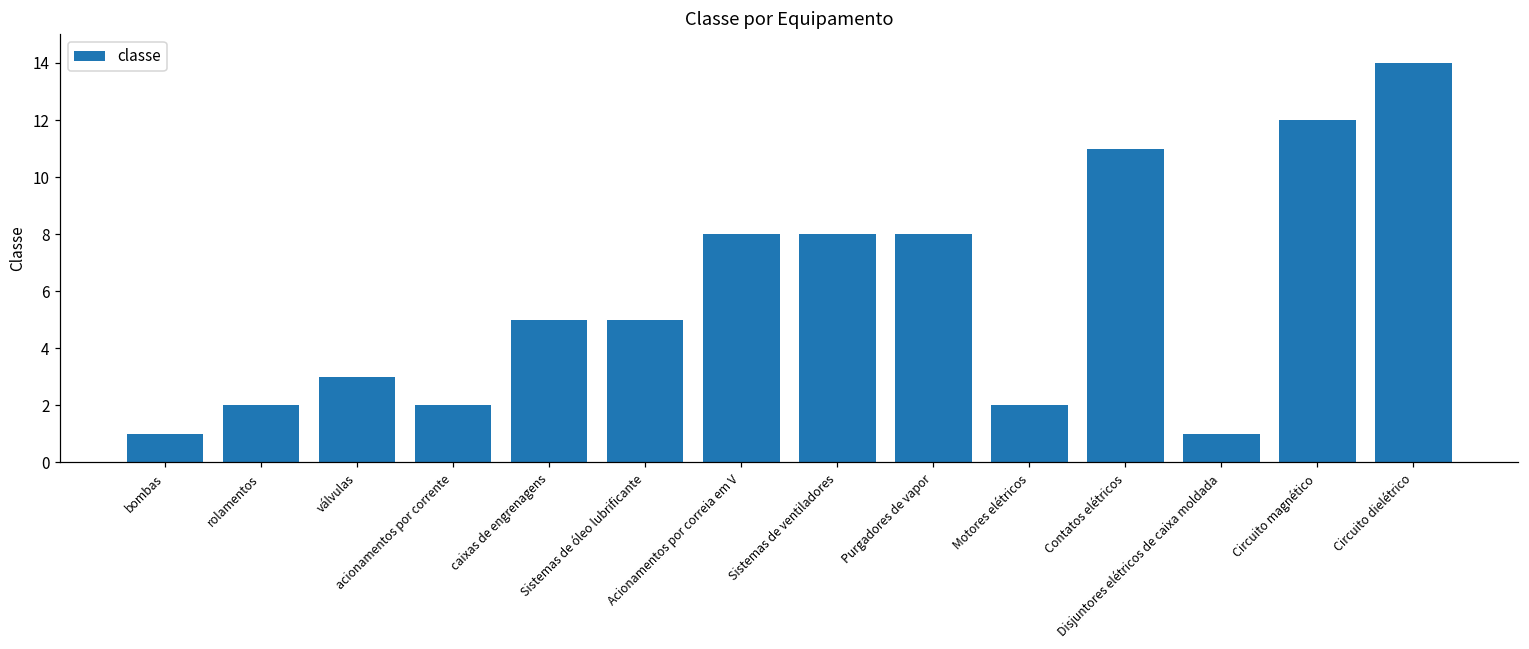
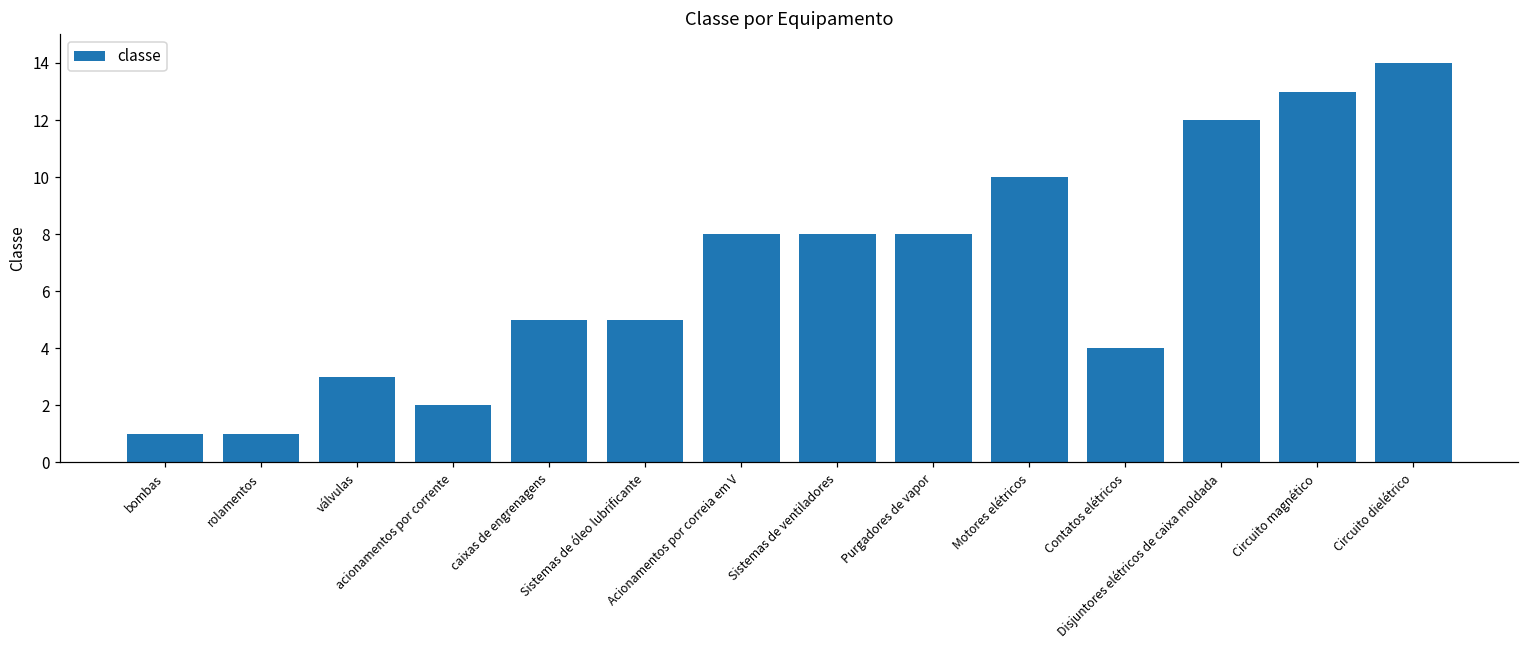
rolamentos: 2 -> 1
Motores elétricos: 2 -> 10
Contatos elétricos: 11 -> 4
Disjuntores elétricos de caixa moldada: 1 -> 12
Circuito magnético: 12 -> 13
